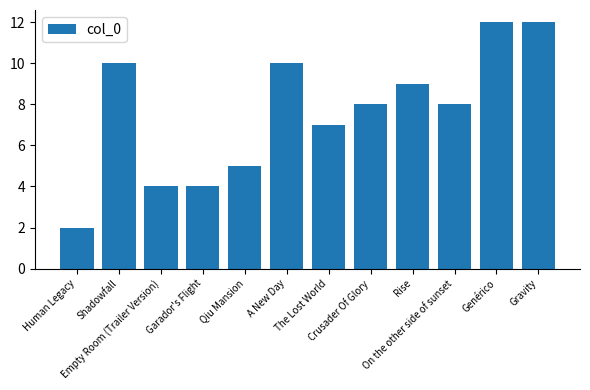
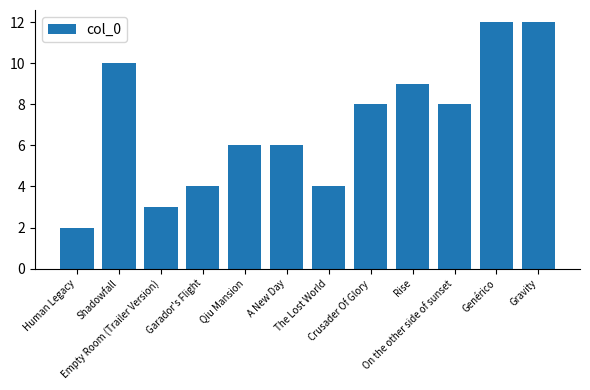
Empty Room (Trailer Version): 4 -> 3
Qiu Mansion: 5 -> 6
A New Day: 10 -> 6
The Lost World: 7 -> 4
